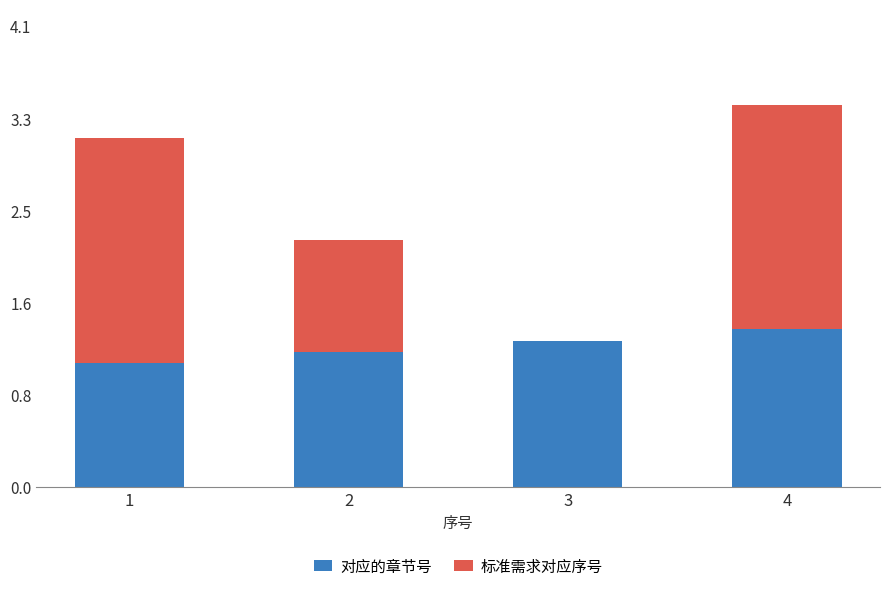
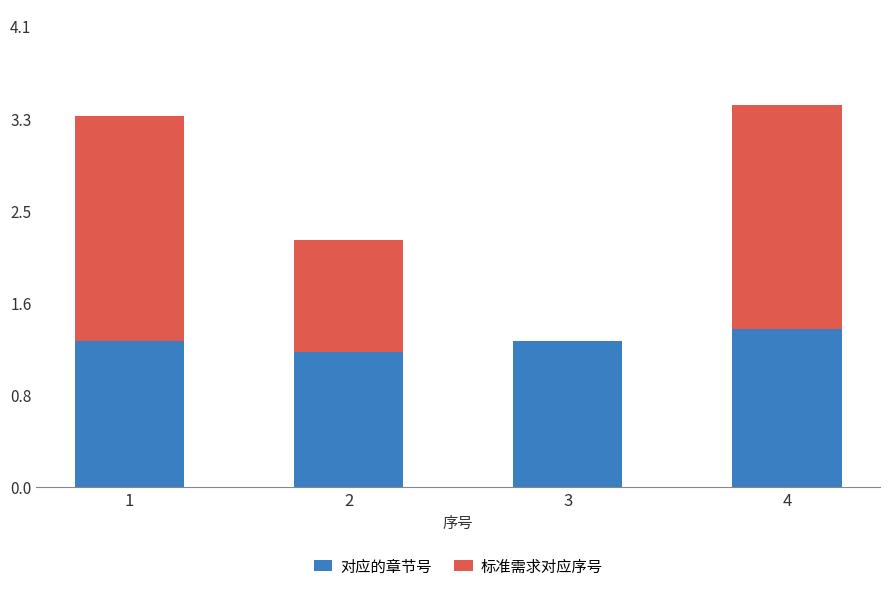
对应的章节号, 1: 1.1 -> 1.3
